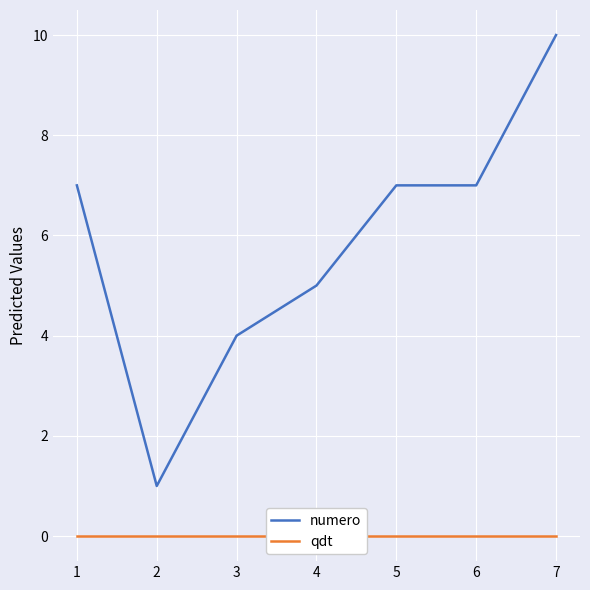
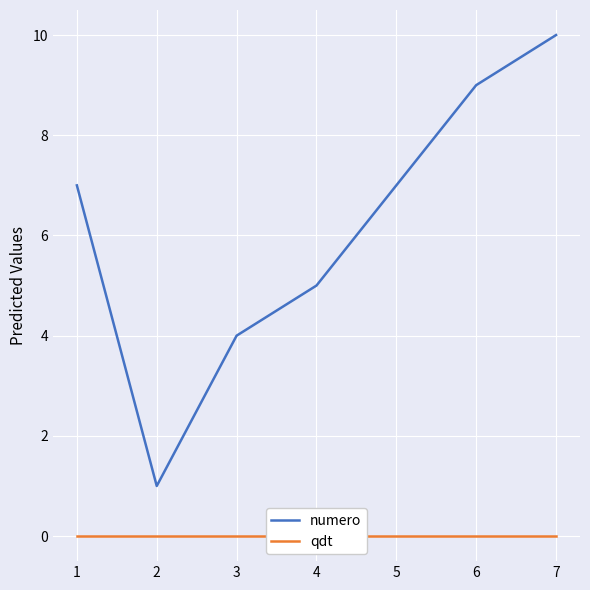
numero, 6: 7 -> 9
